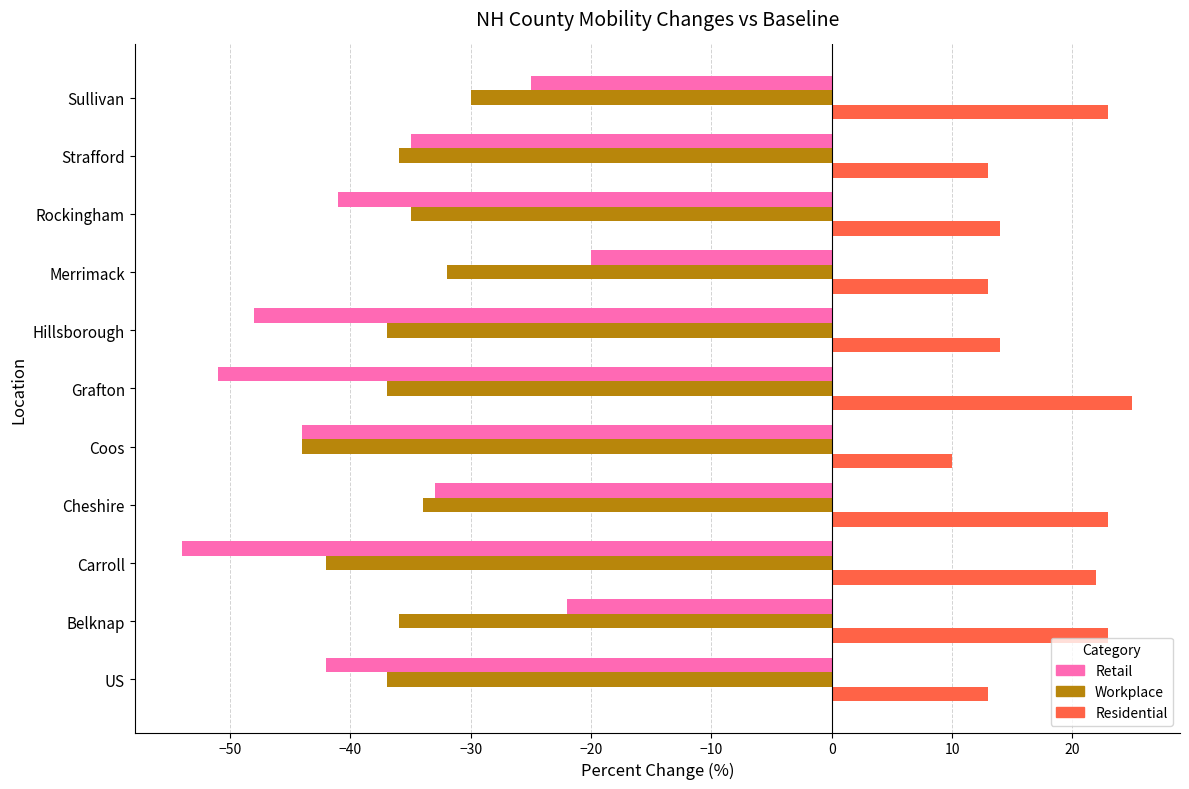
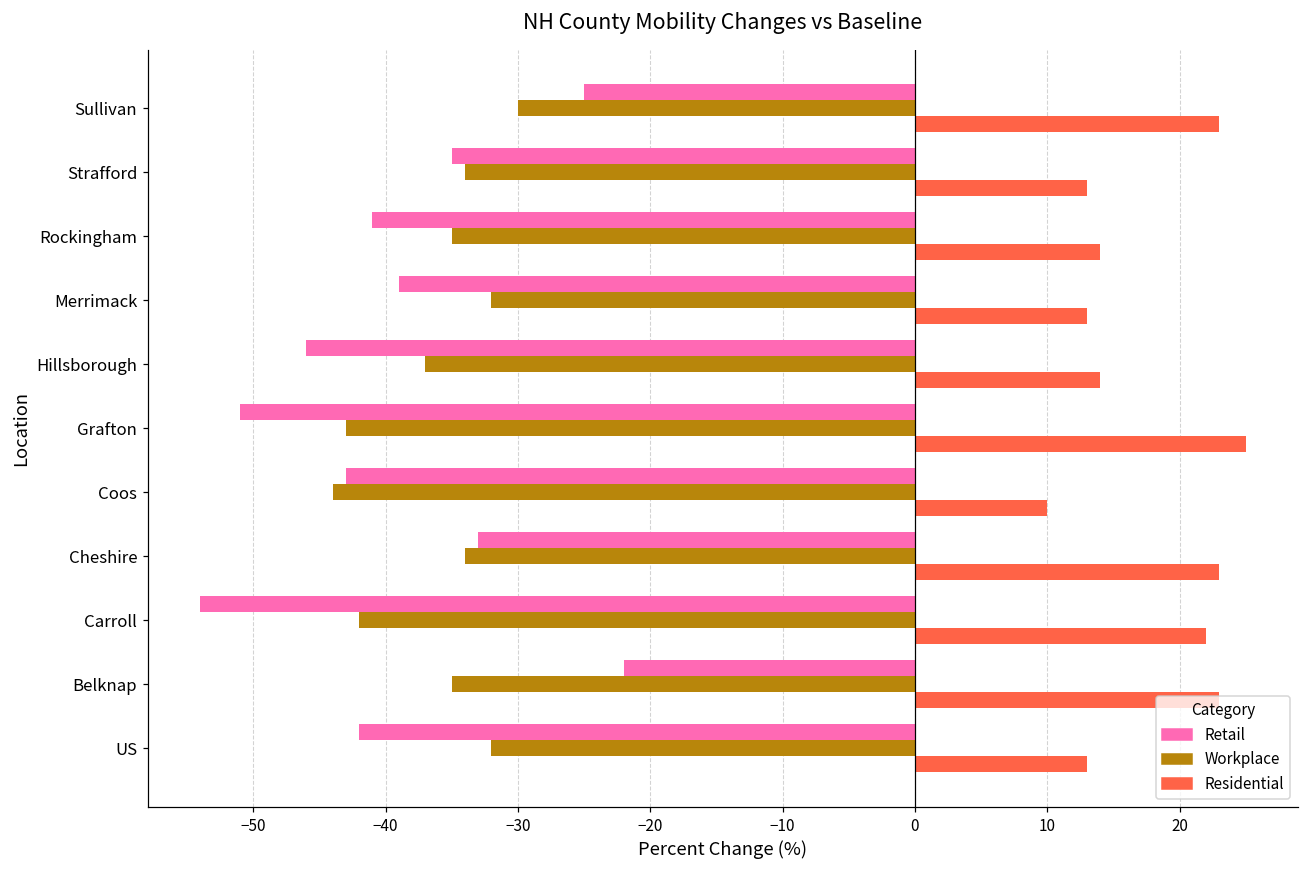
Workplace, Strafford: -36 -> -34
Retail, Merrimack: -20 -> -39
Retail, Hillsborough: -48 -> -46
Workplace, Grafton: -37 -> -43
Retail, Coos: -44 -> -43
Workplace, Belknap: -36 -> -35
Workplace, US: -37 -> -32
